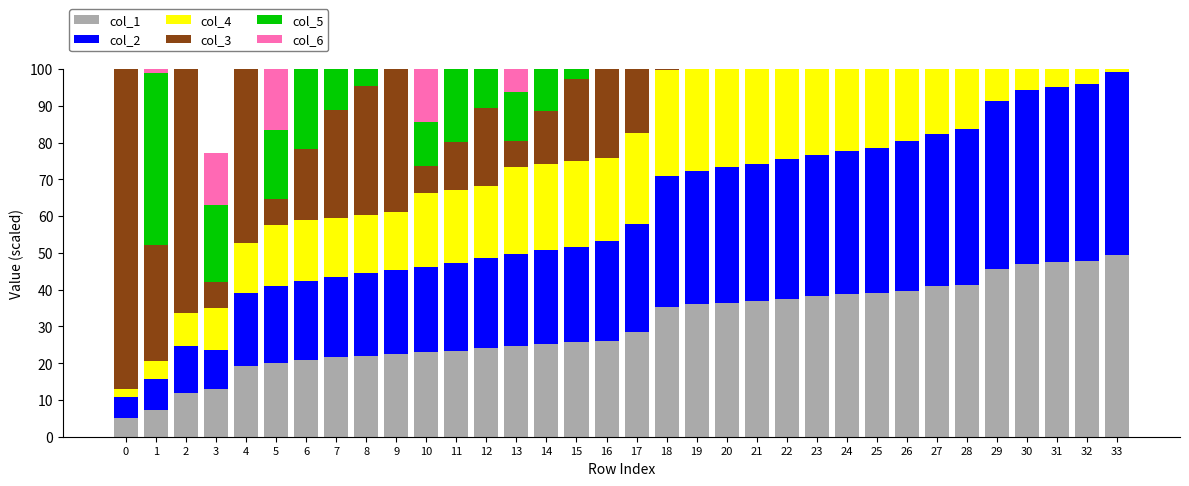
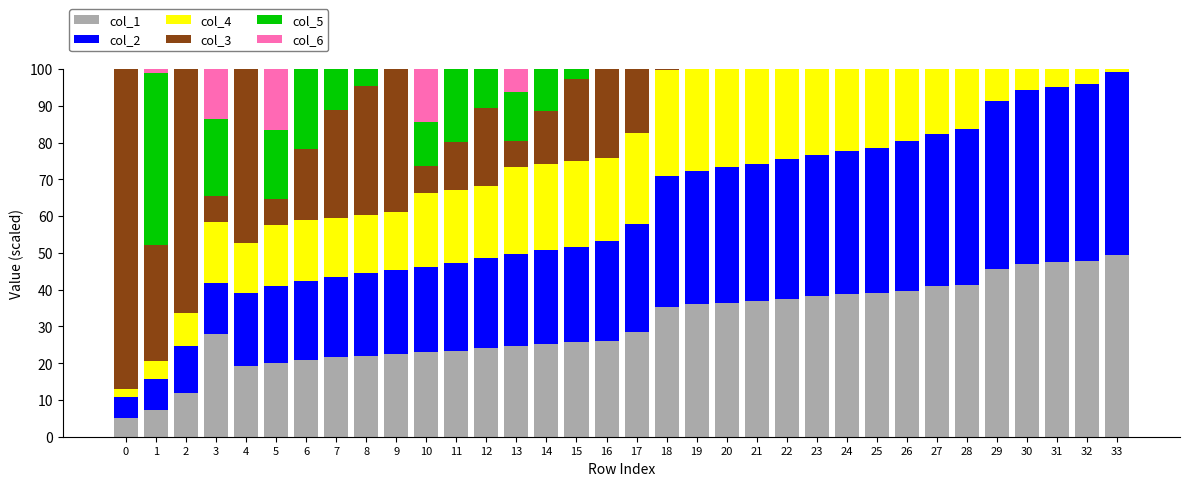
col_1, 3: 13 -> 28
col_2, 3: 11 -> 14
col_4, 3: 11 -> 17
